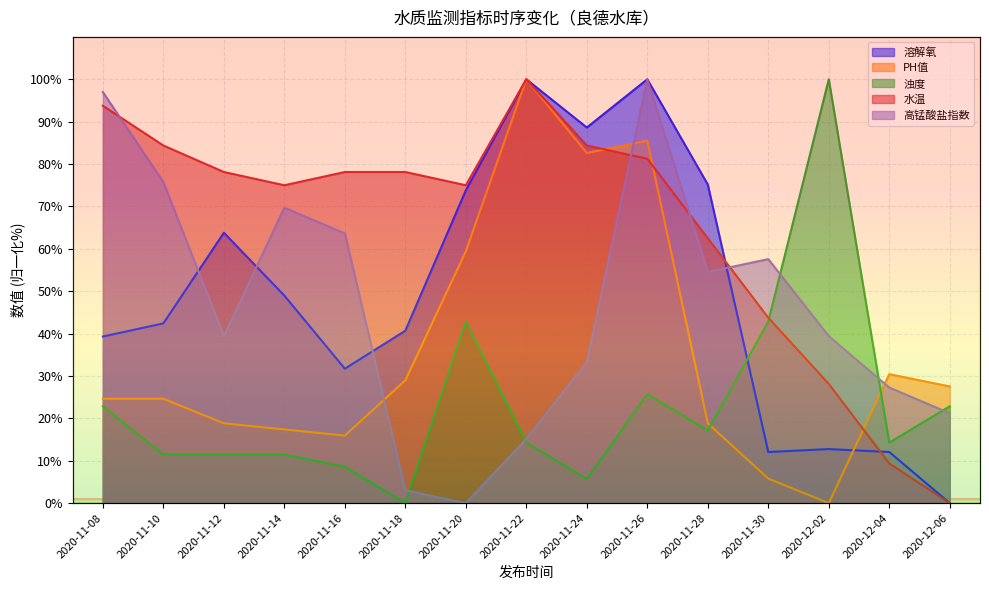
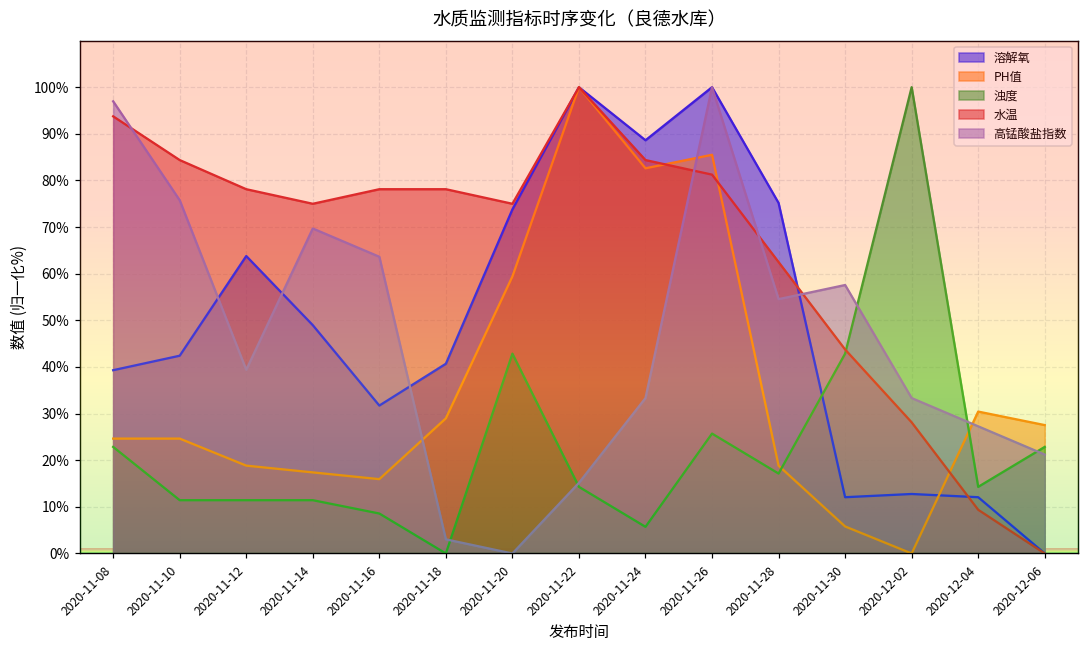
高锰酸盐指数, 2020-12-02: 39% -> 33%
